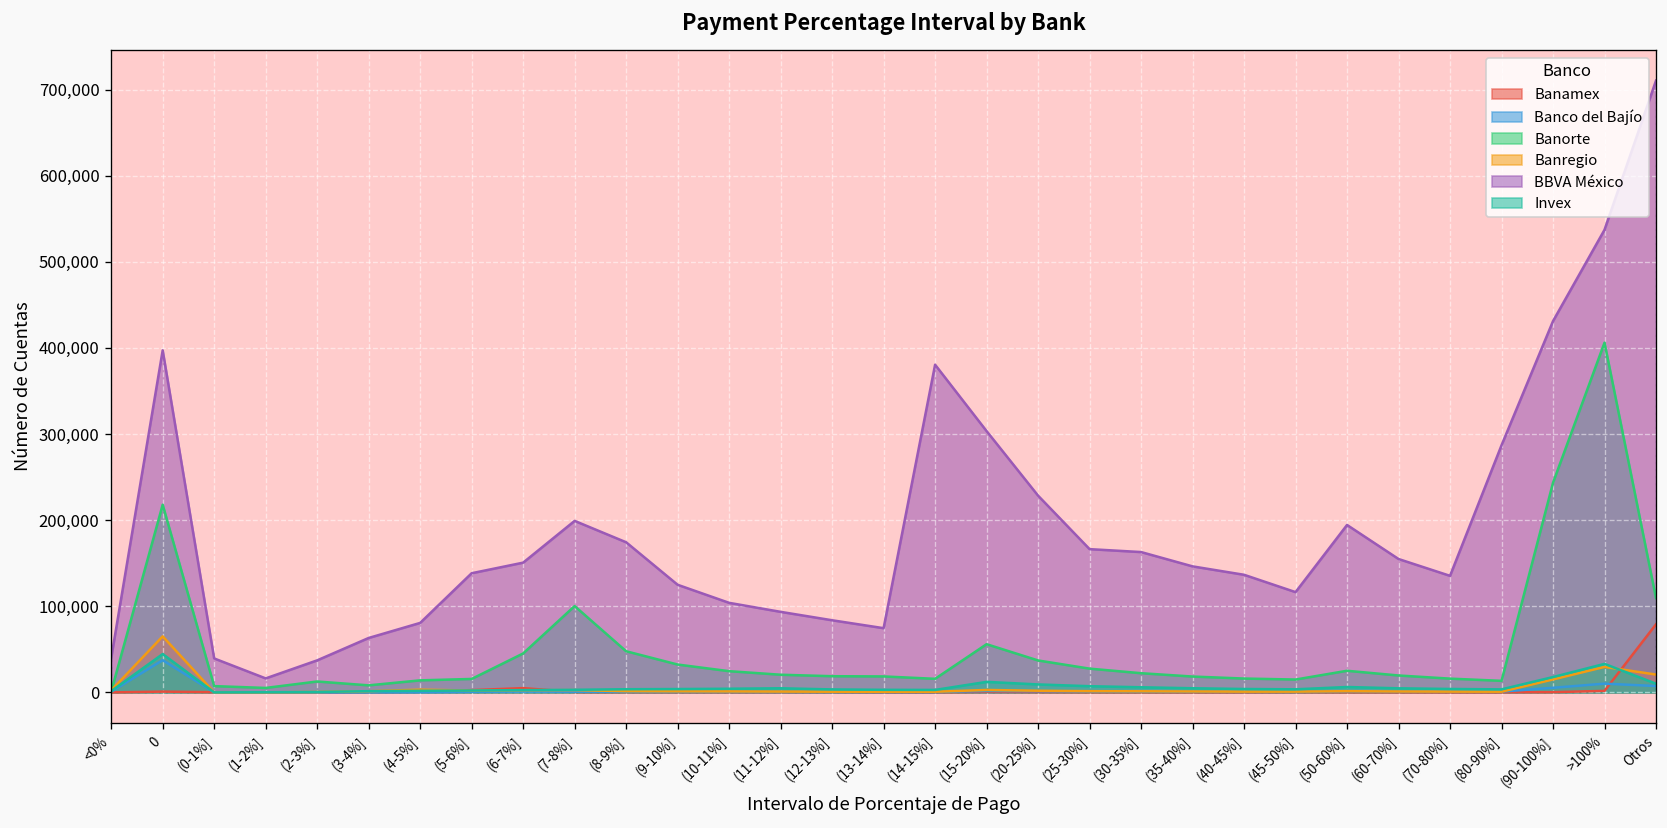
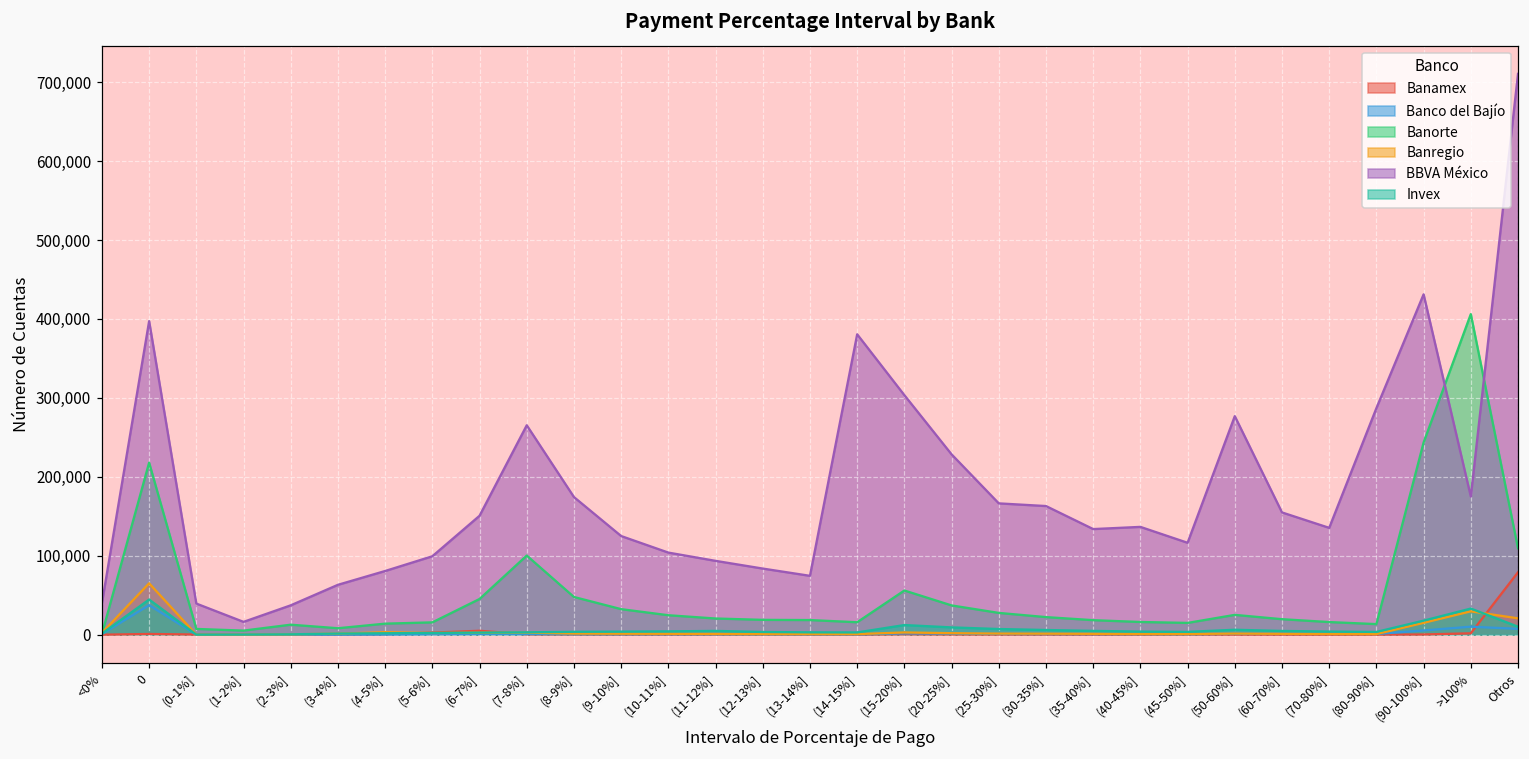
BBVA México, (5-6%]: 140,000 -> 100,000
BBVA México, (7-8%]: 200,000 -> 270,000
BBVA México, (35-40%]: 150,000 -> 130,000
BBVA México, (50-60%]: 190,000 -> 280,000
BBVA México, >100%: 540,000 -> 180,000
